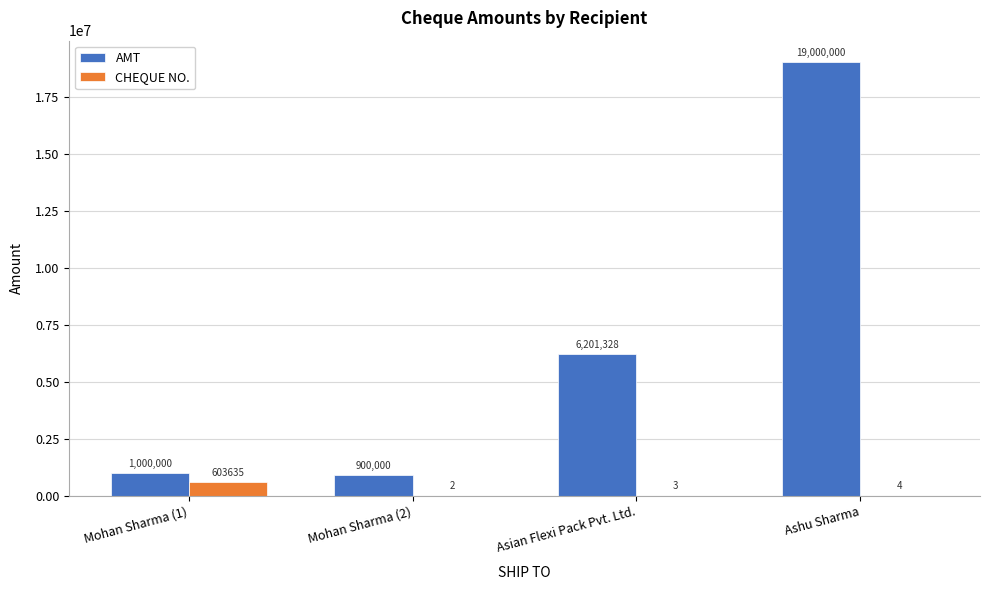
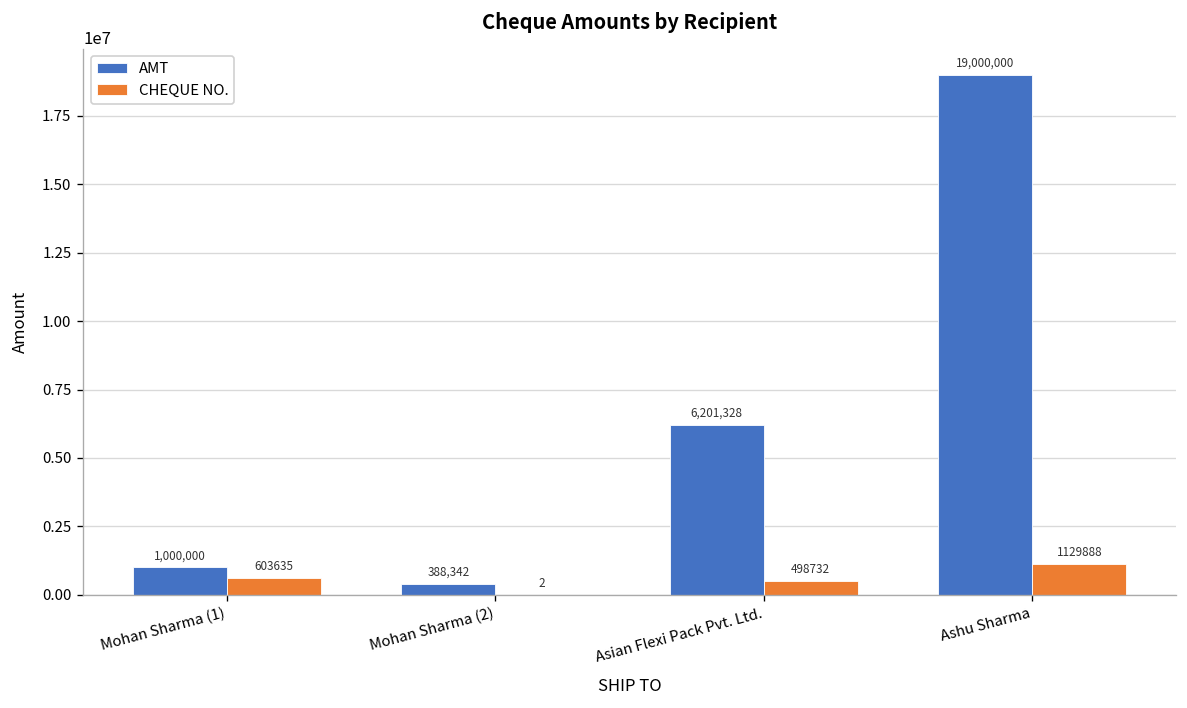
AMT, Mohan Sharma (2): 900,000 -> 388,342
CHEQUE NO., Asian Flexi Pack Pvt. Ltd.: 3 -> 498732
CHEQUE NO., Ashu Sharma: 4 -> 1129888
